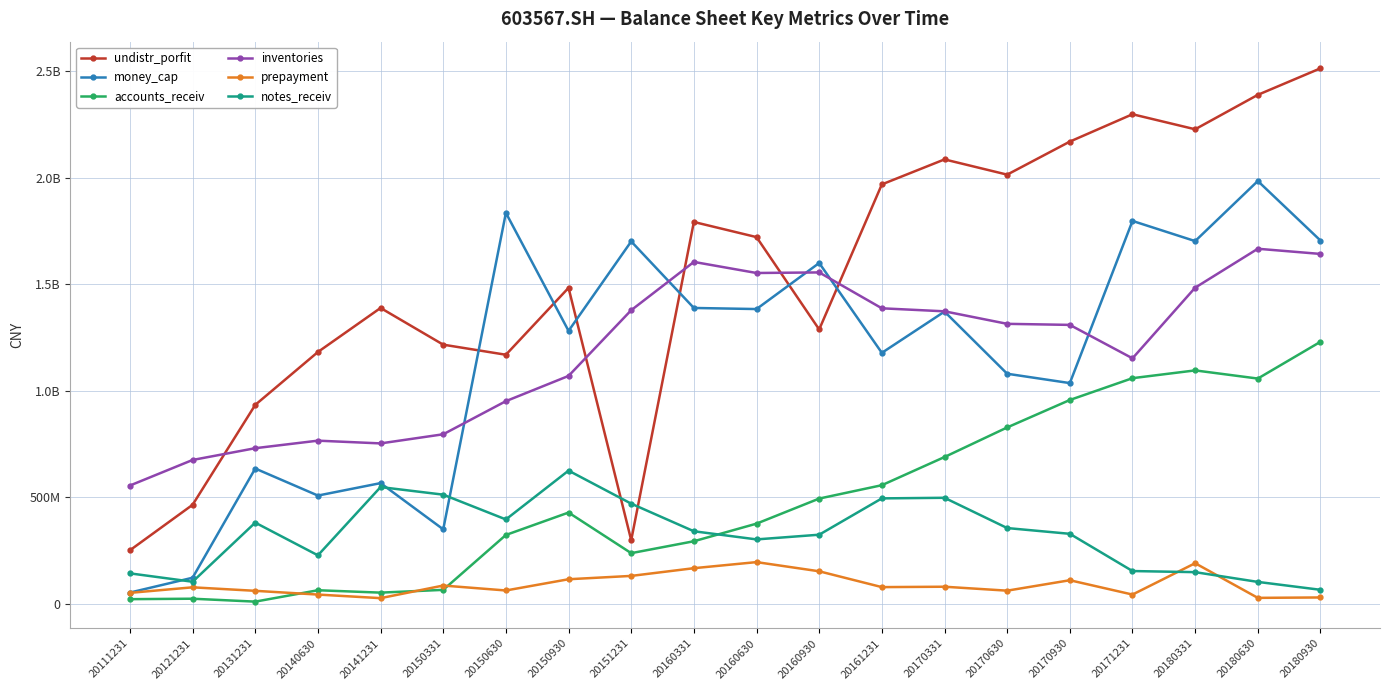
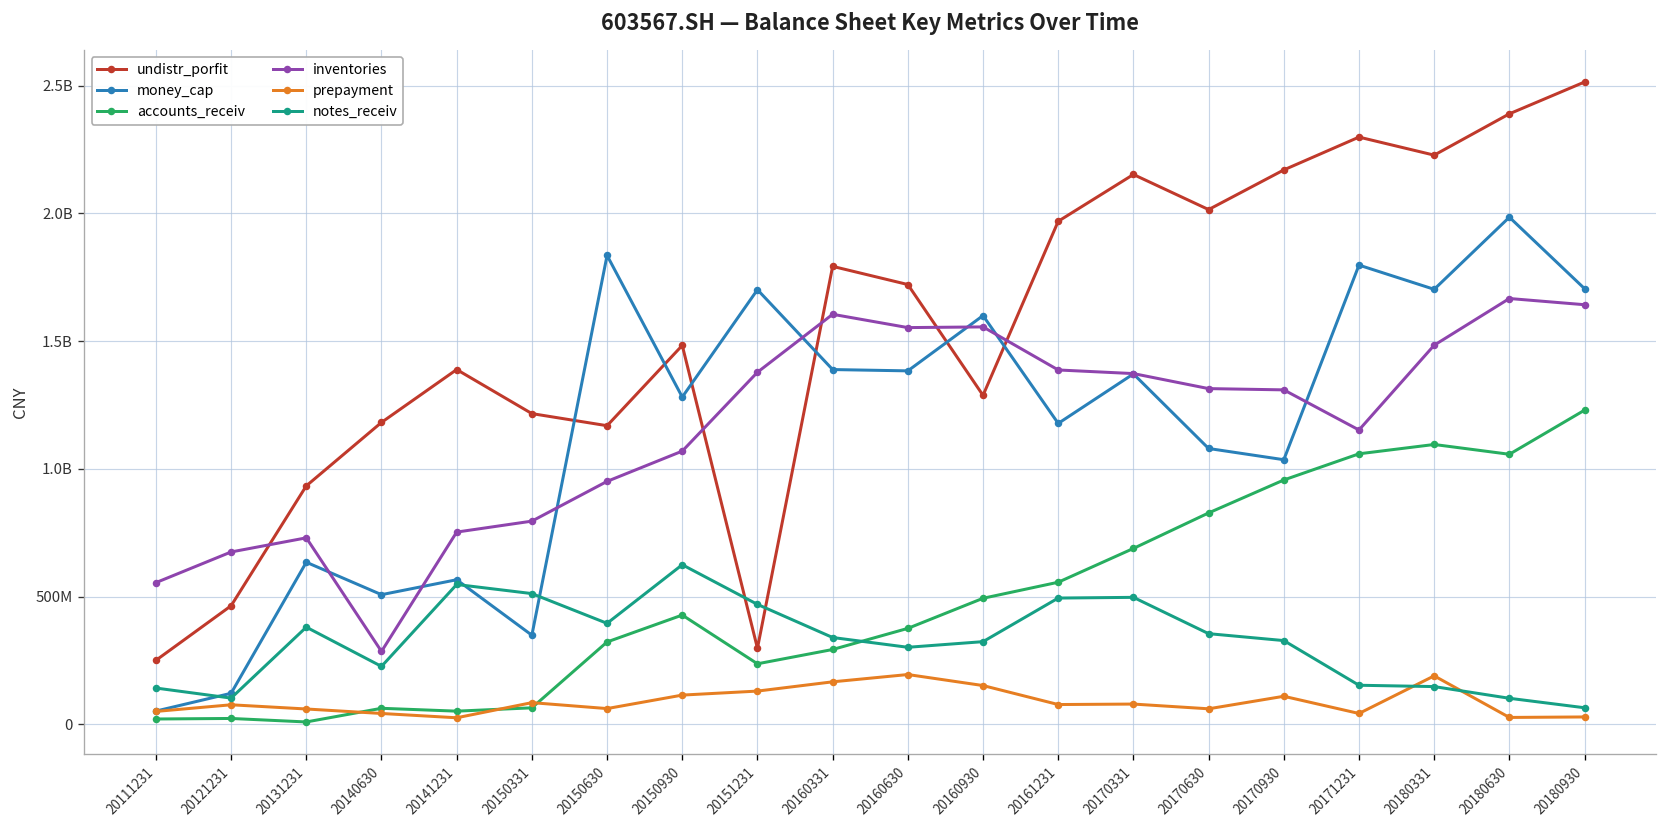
inventories, 20140630: 770000000 -> 290000000
undistr_porfit, 20170331: 2090000000 -> 2150000000
